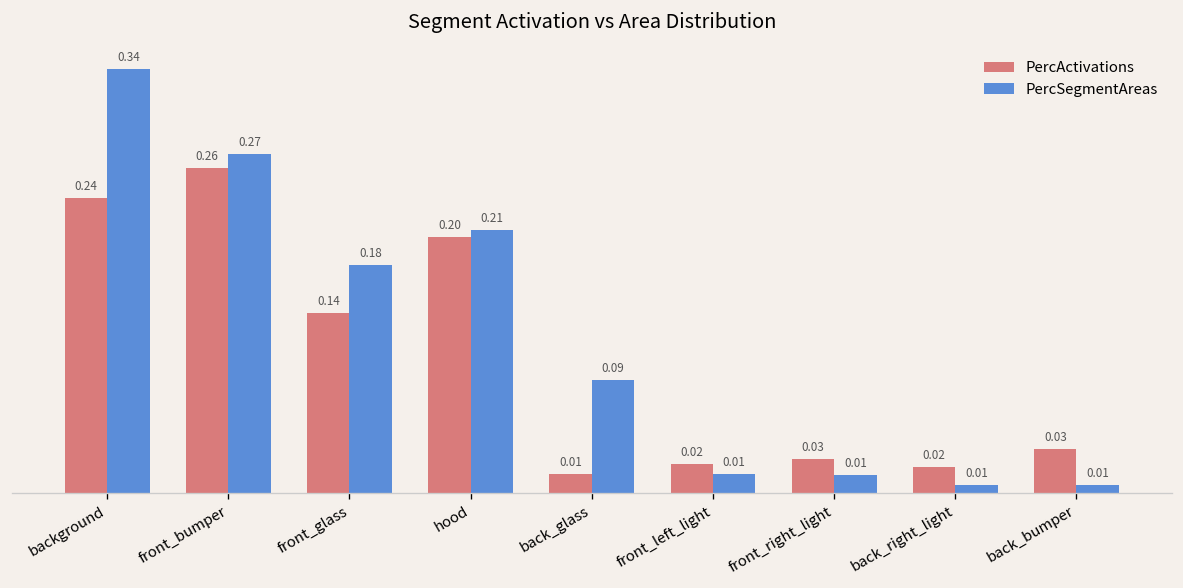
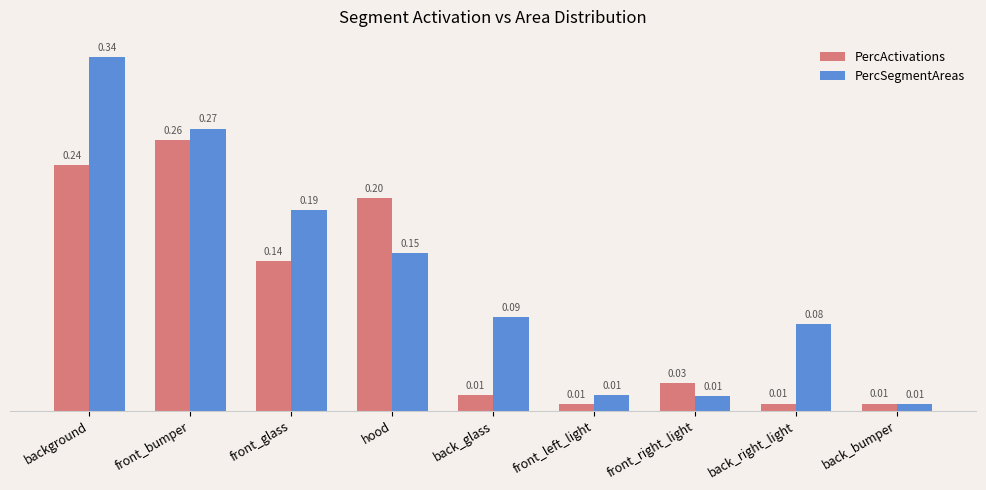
PercSegmentAreas, front_glass: 0.18 -> 0.19
PercSegmentAreas, hood: 0.21 -> 0.15
PercActivations, front_left_light: 0.02 -> 0.01
PercActivations, back_right_light: 0.02 -> 0.01
PercSegmentAreas, back_right_light: 0.01 -> 0.08
PercActivations, back_bumper: 0.03 -> 0.01
